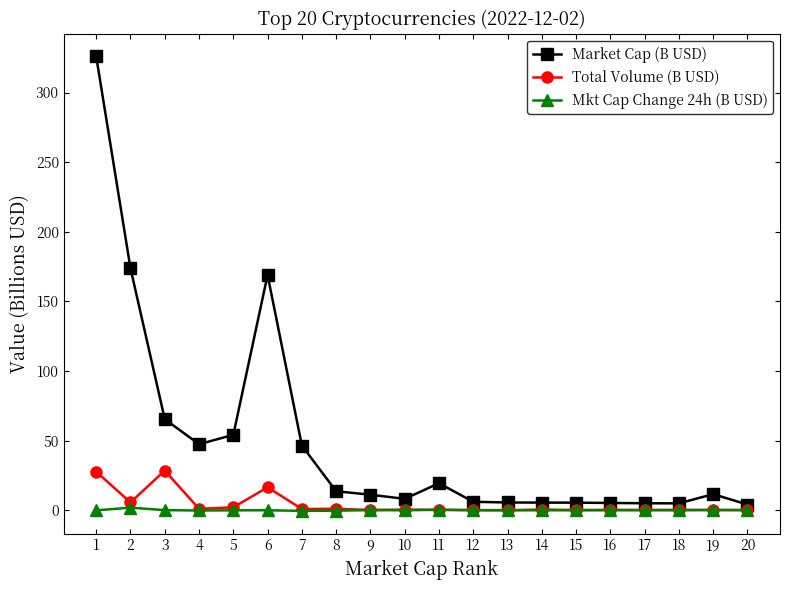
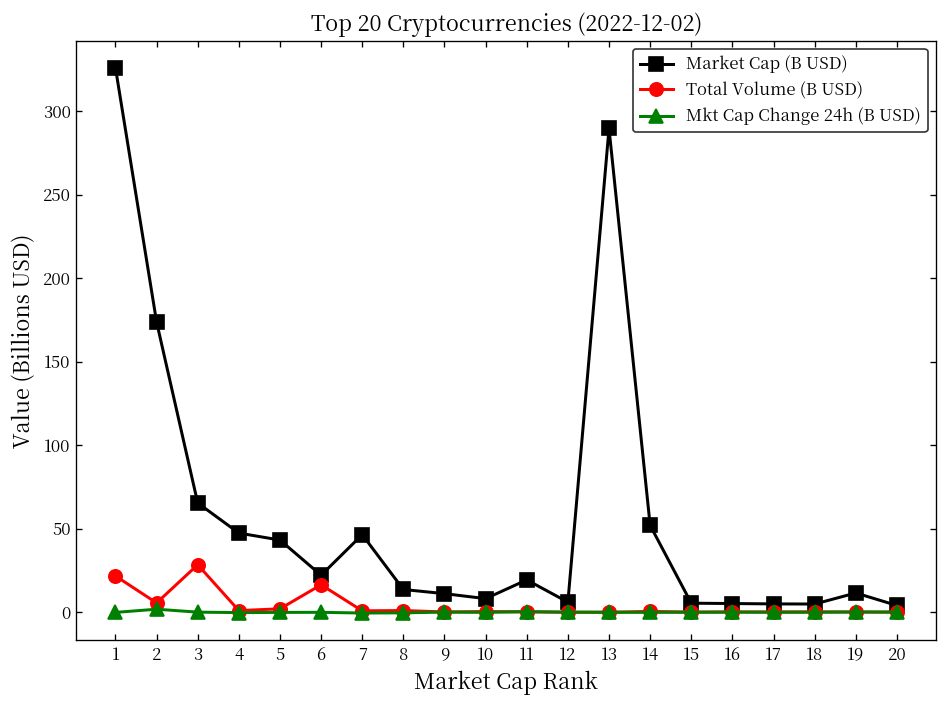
Total Volume (B USD), 1: 28 -> 22
Market Cap (B USD), 5: 54 -> 43
Market Cap (B USD), 6: 169 -> 22
Market Cap (B USD), 13: 6 -> 290
Market Cap (B USD), 14: 5 -> 52
